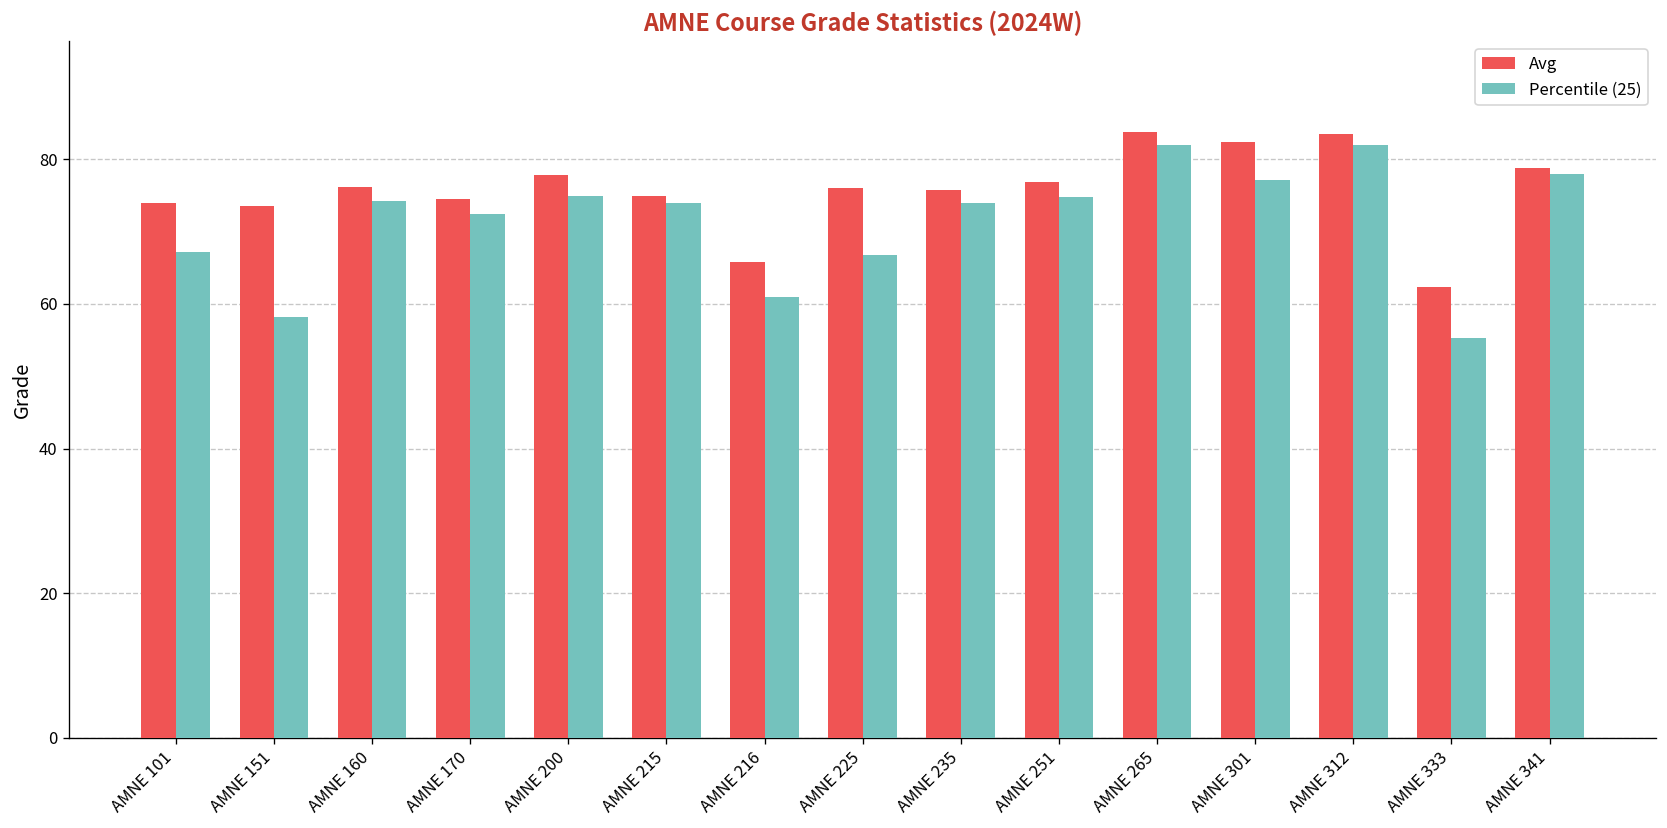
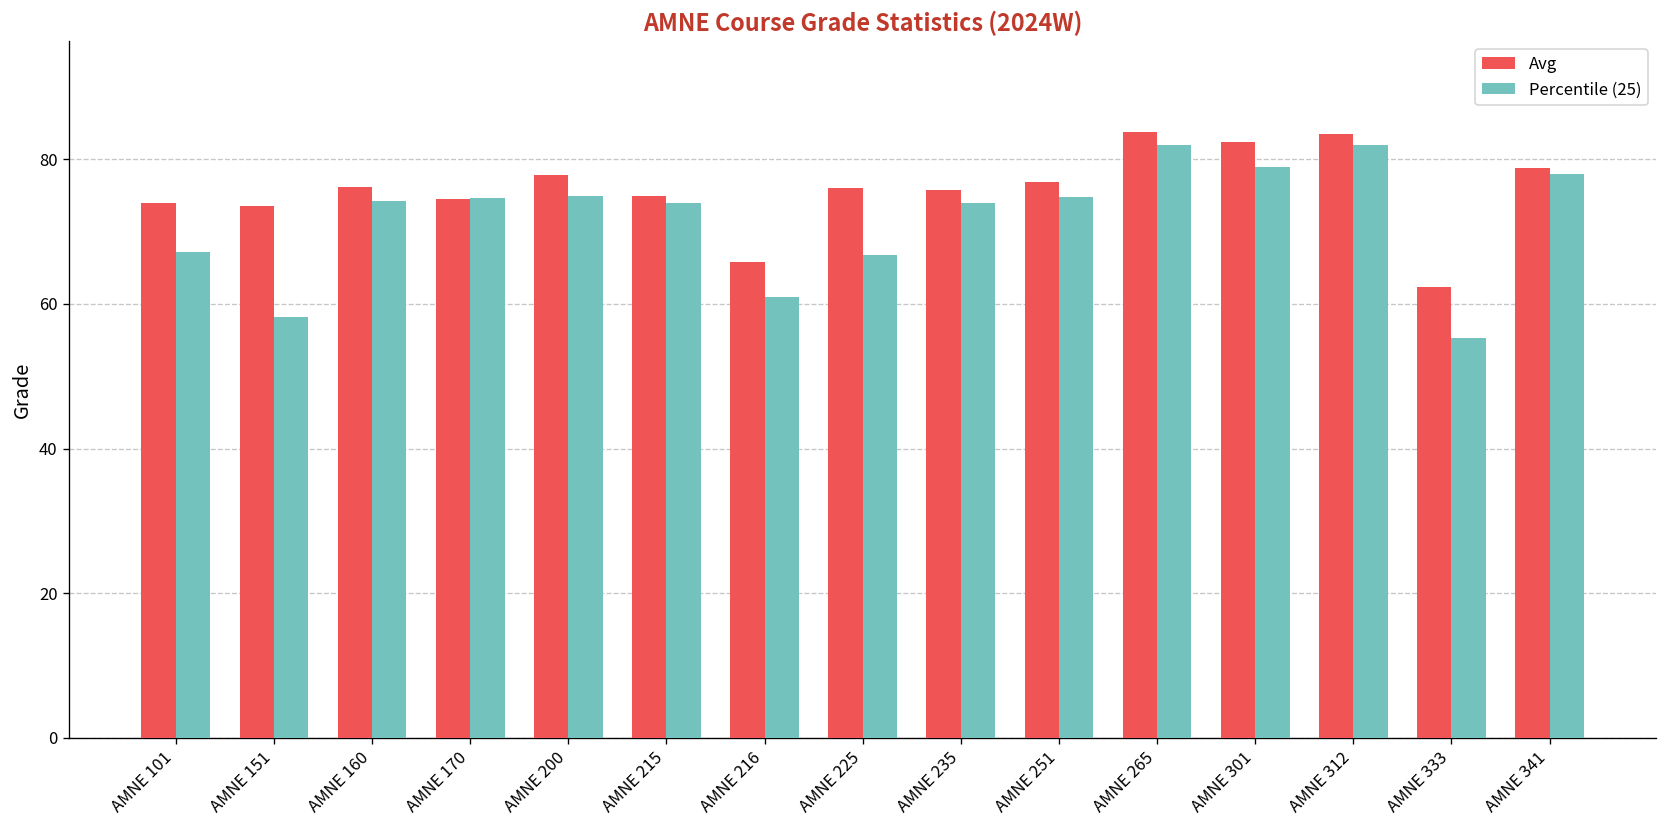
Percentile (25), AMNE 170: 73 -> 75
Percentile (25), AMNE 301: 77 -> 79
